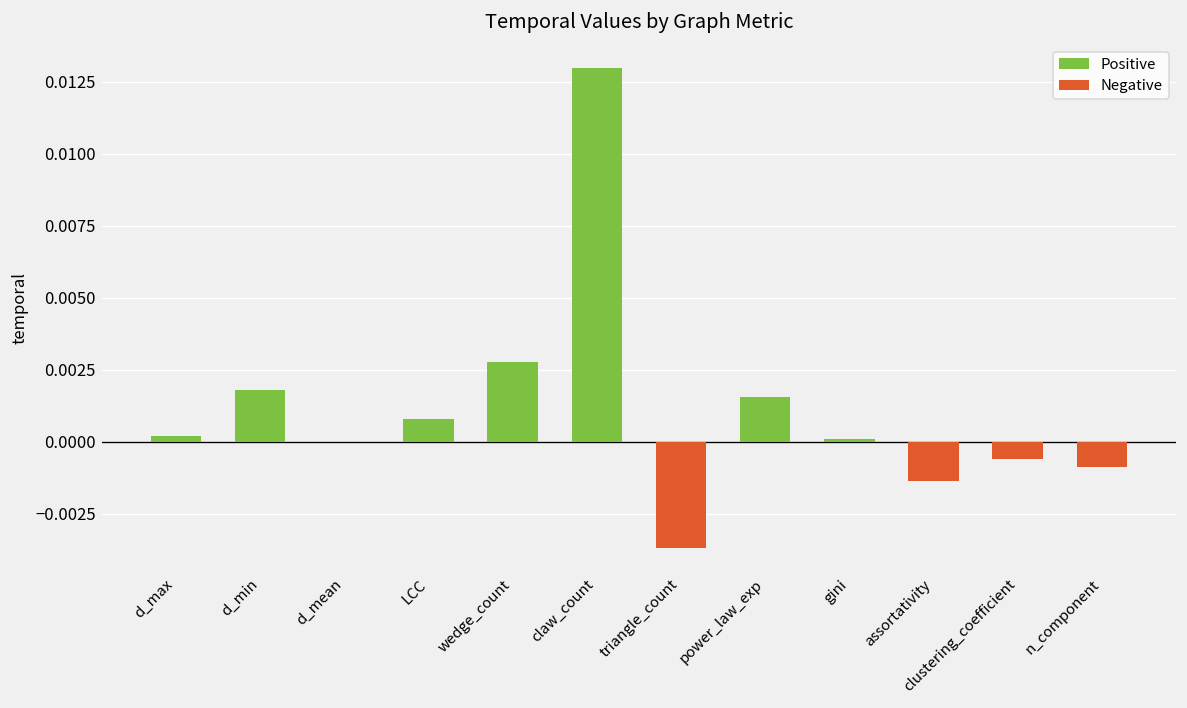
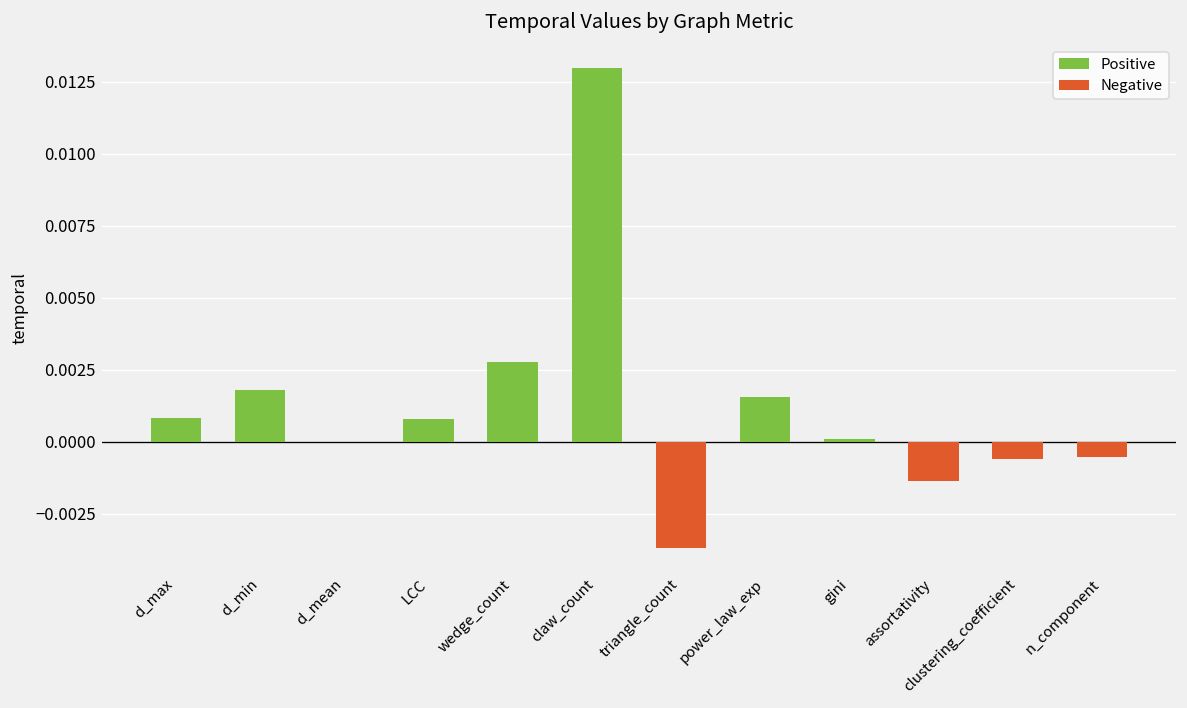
d_max: 0.0002 -> 0.0008
n_component: -0.0009 -> -0.0005
